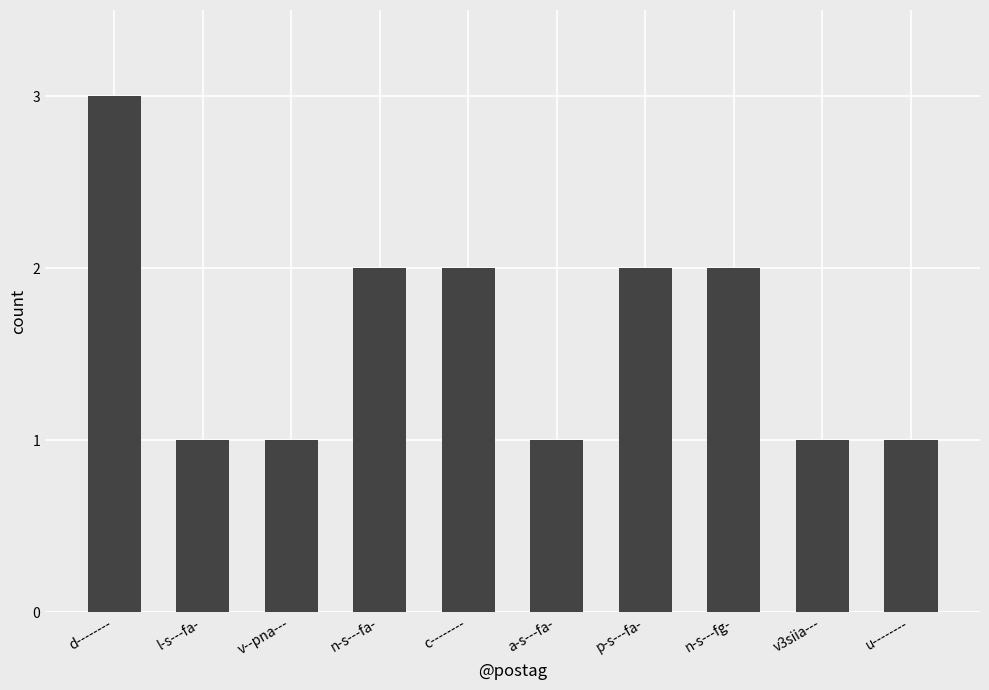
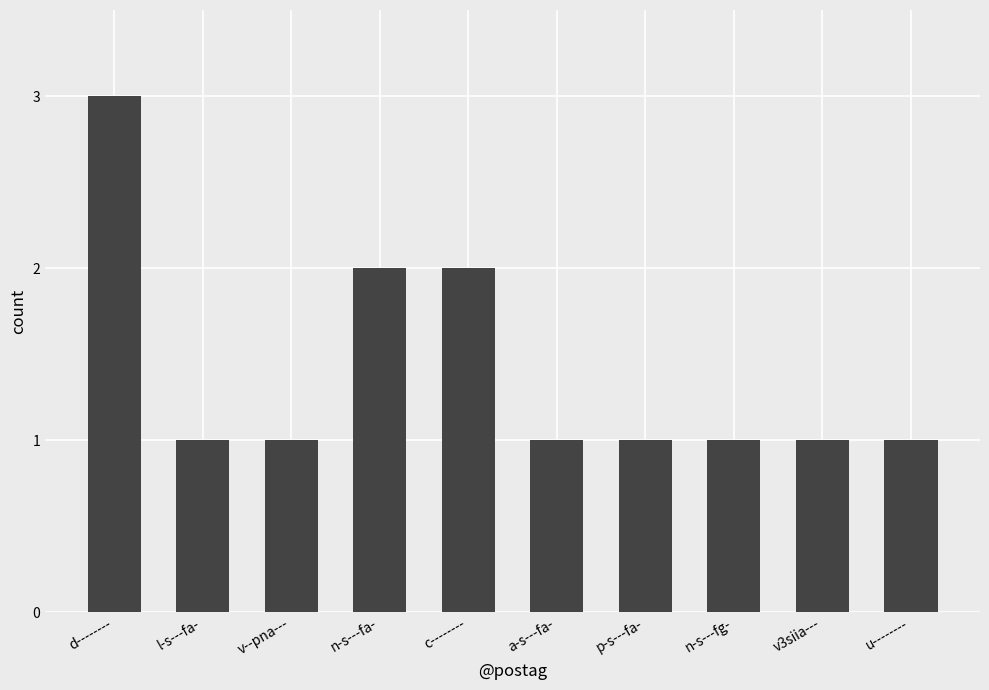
p-s---fa-: 2 -> 1
n-s---fg-: 2 -> 1
